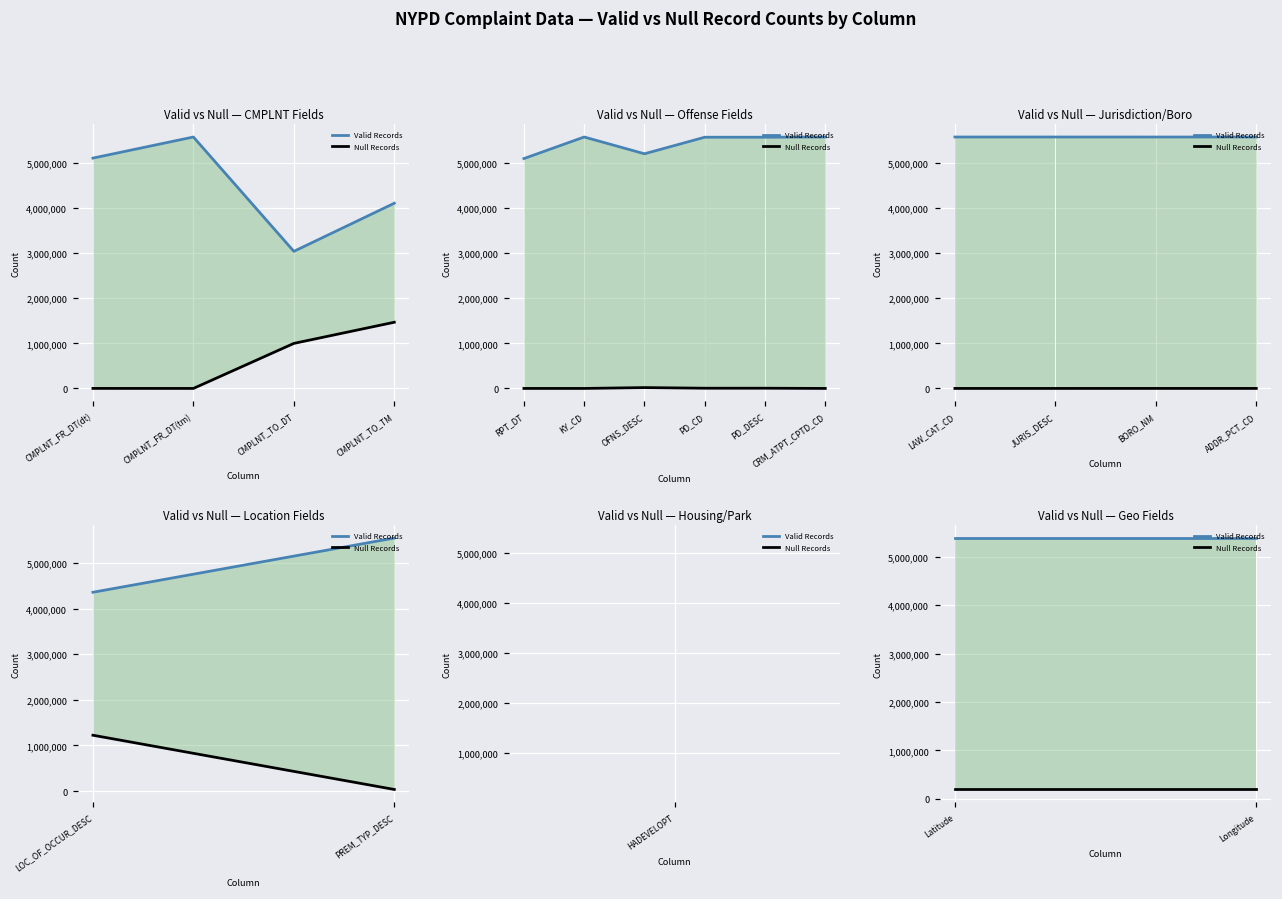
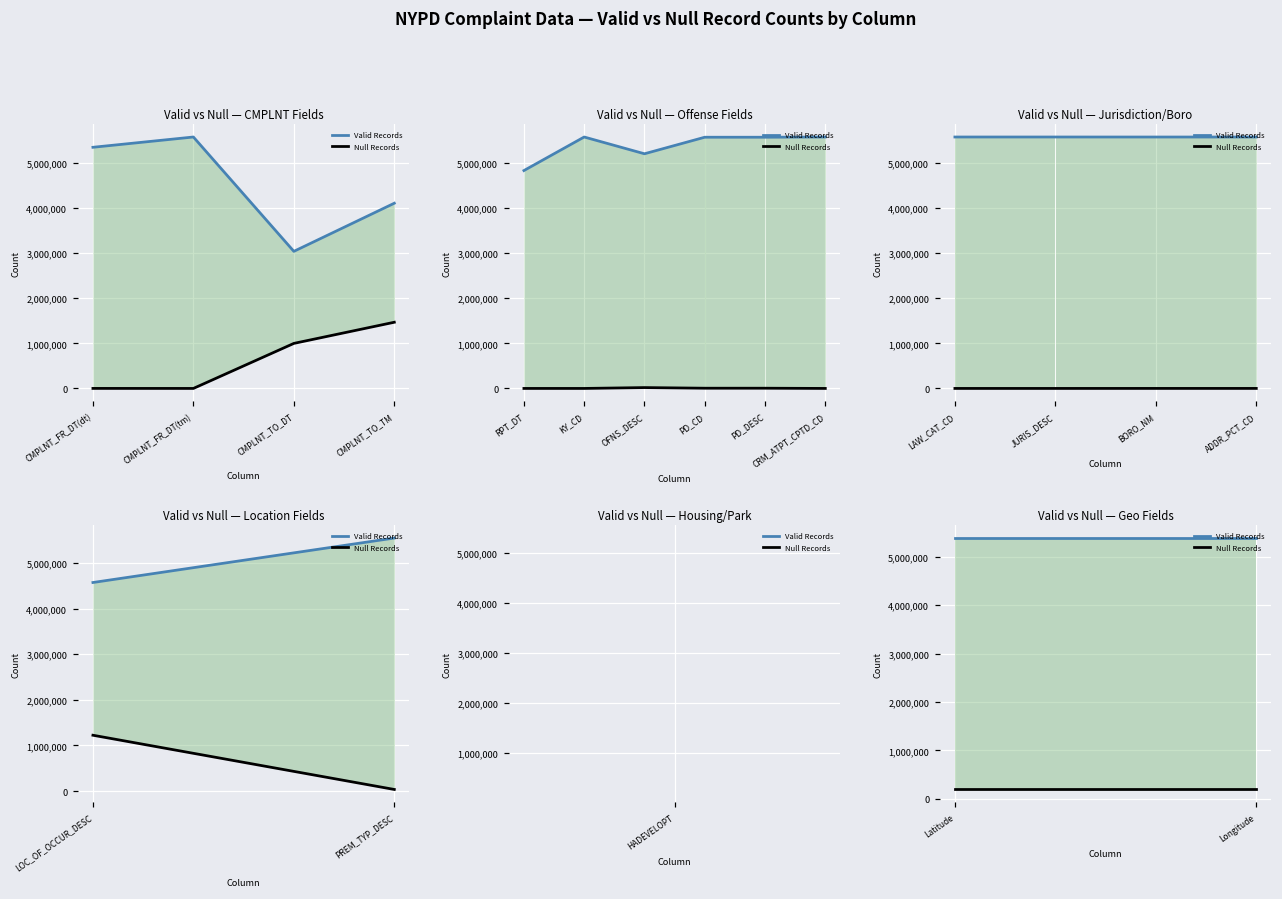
Valid vs Null — CMPLNT Fields, Valid Records, CMPLNT_FR_DT(dt): 5,100,000 -> 5,400,000
Valid vs Null — Offense Fields, Valid Records, RPT_DT: 5,100,000 -> 4,800,000
Valid vs Null — Location Fields, Valid Records, LOC_OF_OCCUR_DESC: 4,400,000 -> 4,600,000
